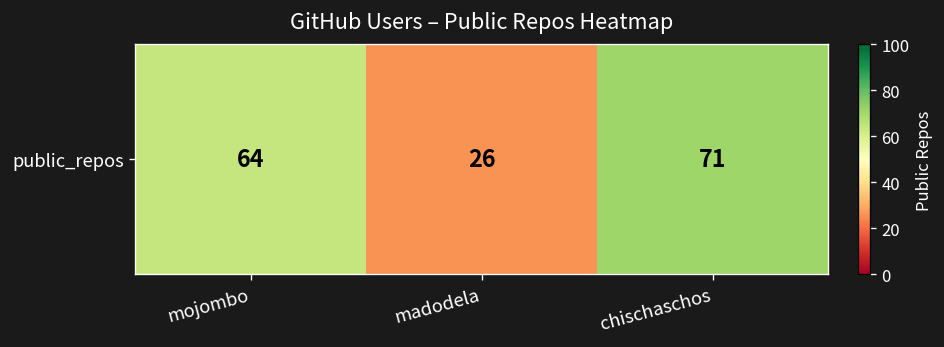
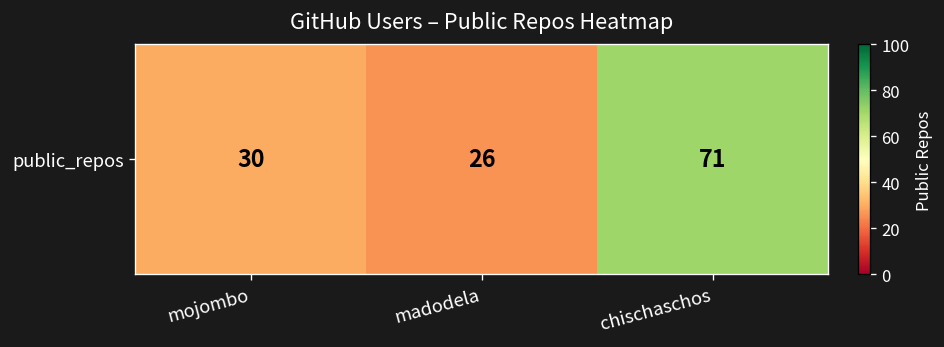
public_repos, mojombo: 64 -> 30
